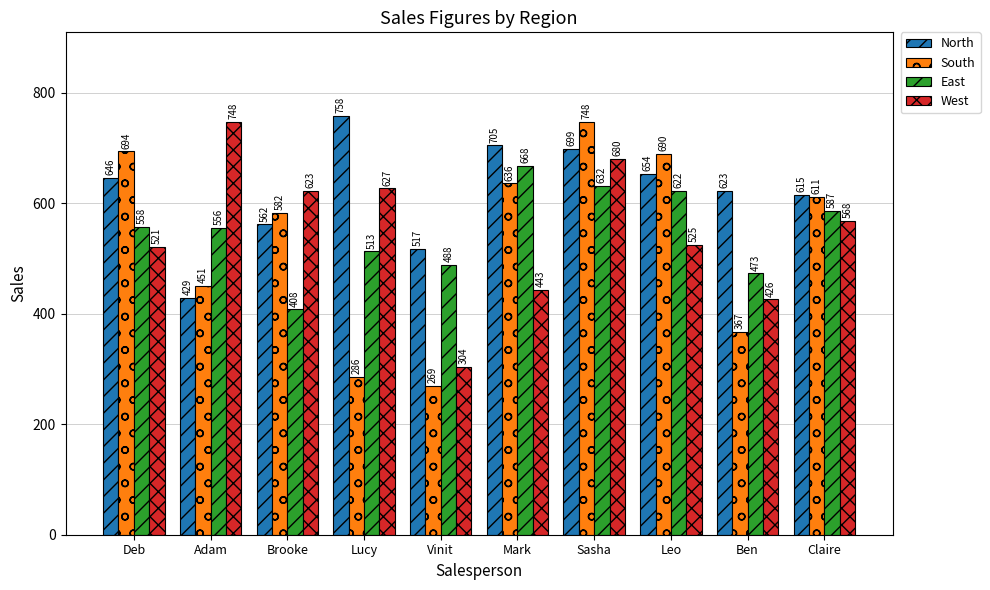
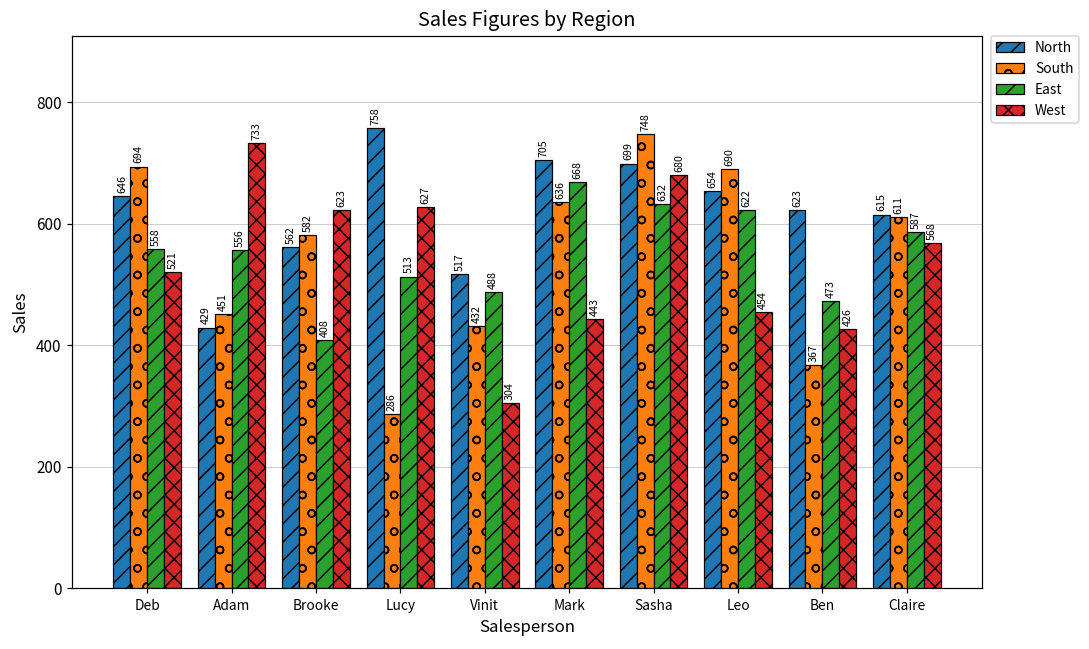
West, Adam: 748 -> 733
South, Vinit: 269 -> 432
West, Leo: 525 -> 454
